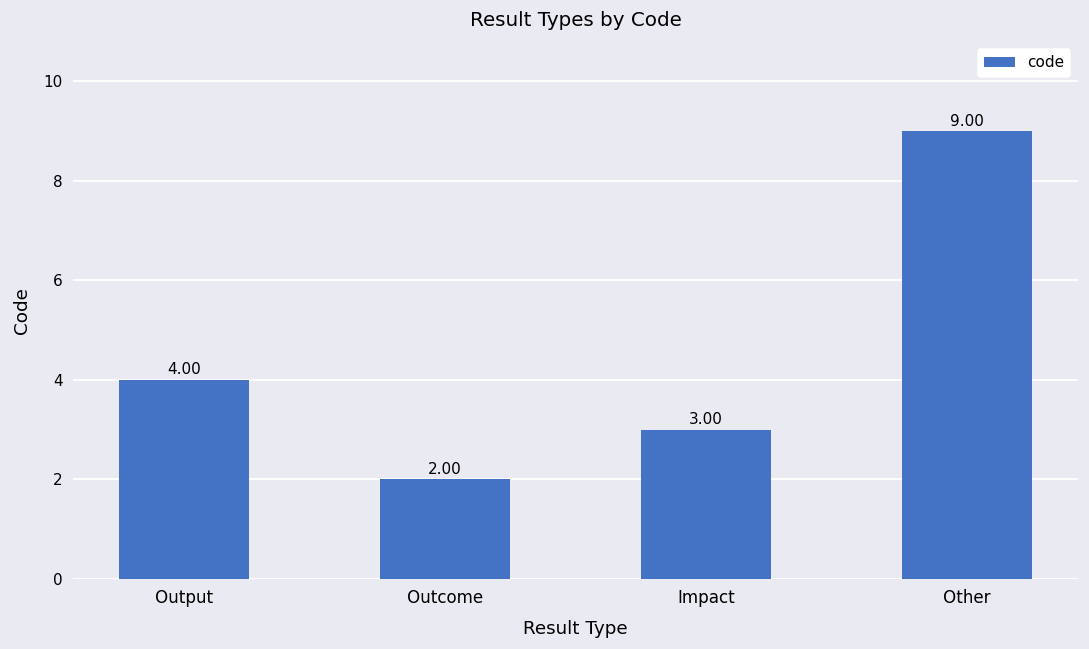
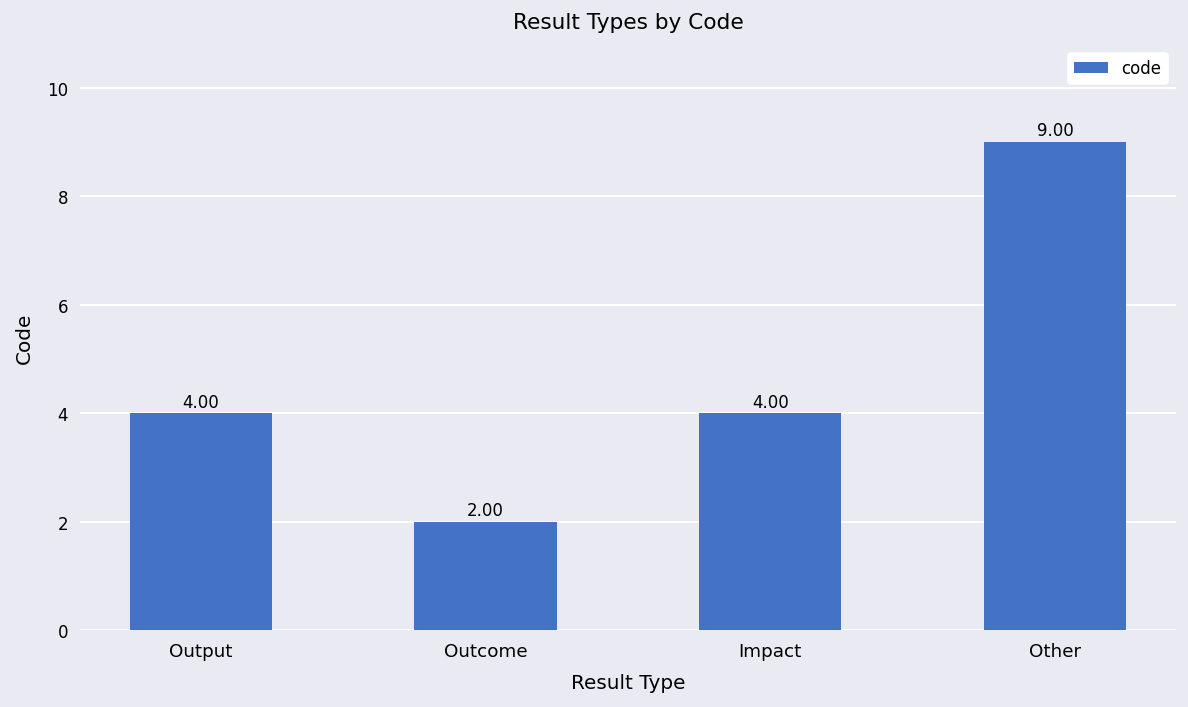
Impact: 3.00 -> 4.00
